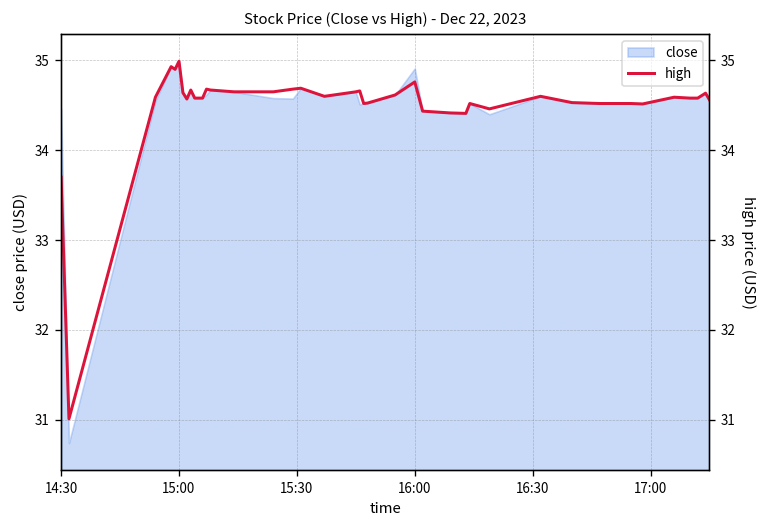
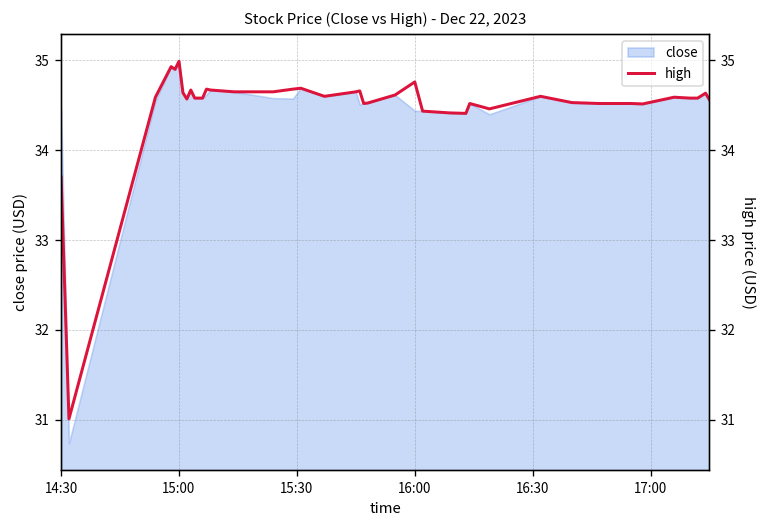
close, 16:00: 34.9 -> 34.4
